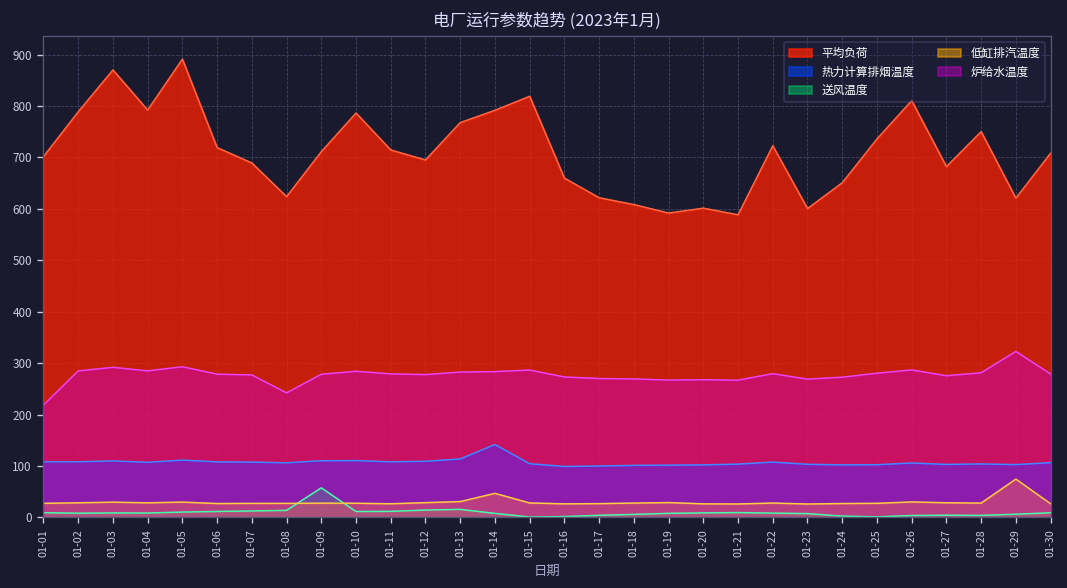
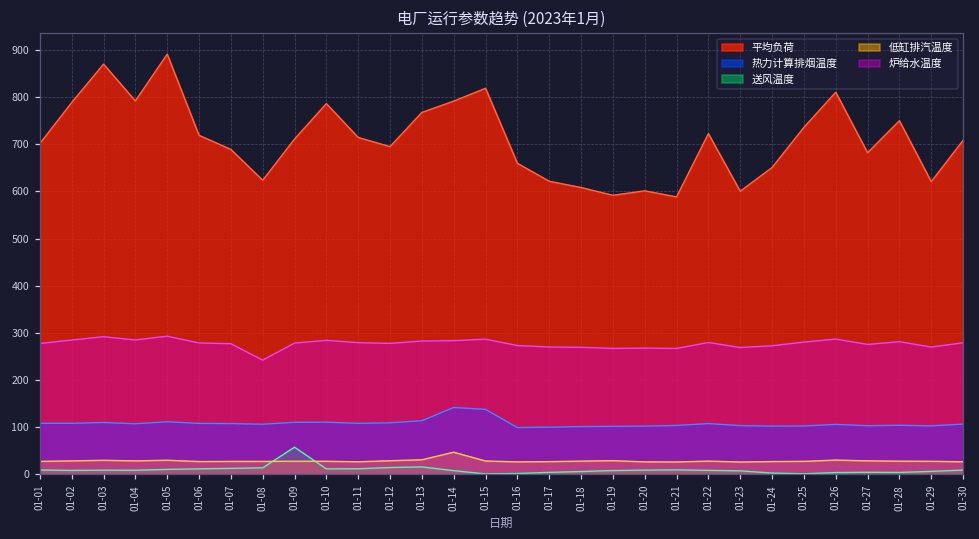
炉给水温度, 01-01: 220 -> 280
热力计算排烟温度, 01-15: 100 -> 140
低缸排汽温度, 01-29: 70 -> 30
炉给水温度, 01-29: 320 -> 270
